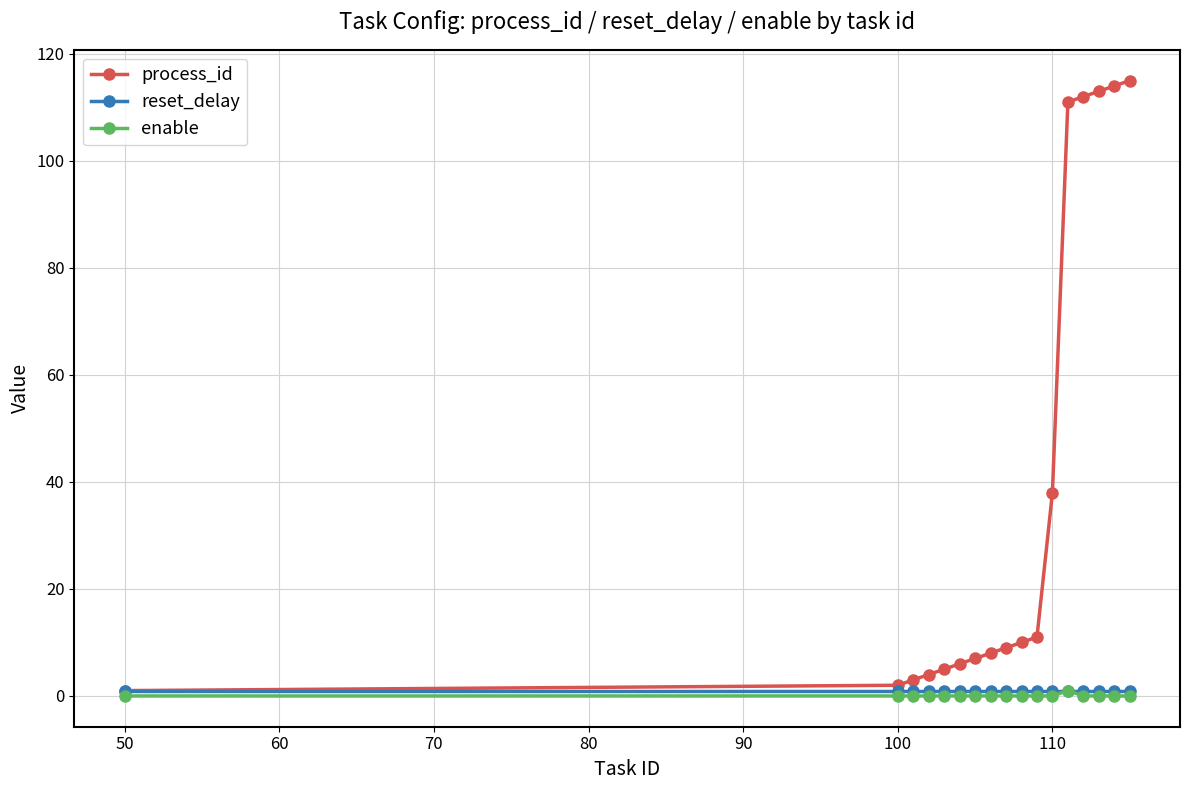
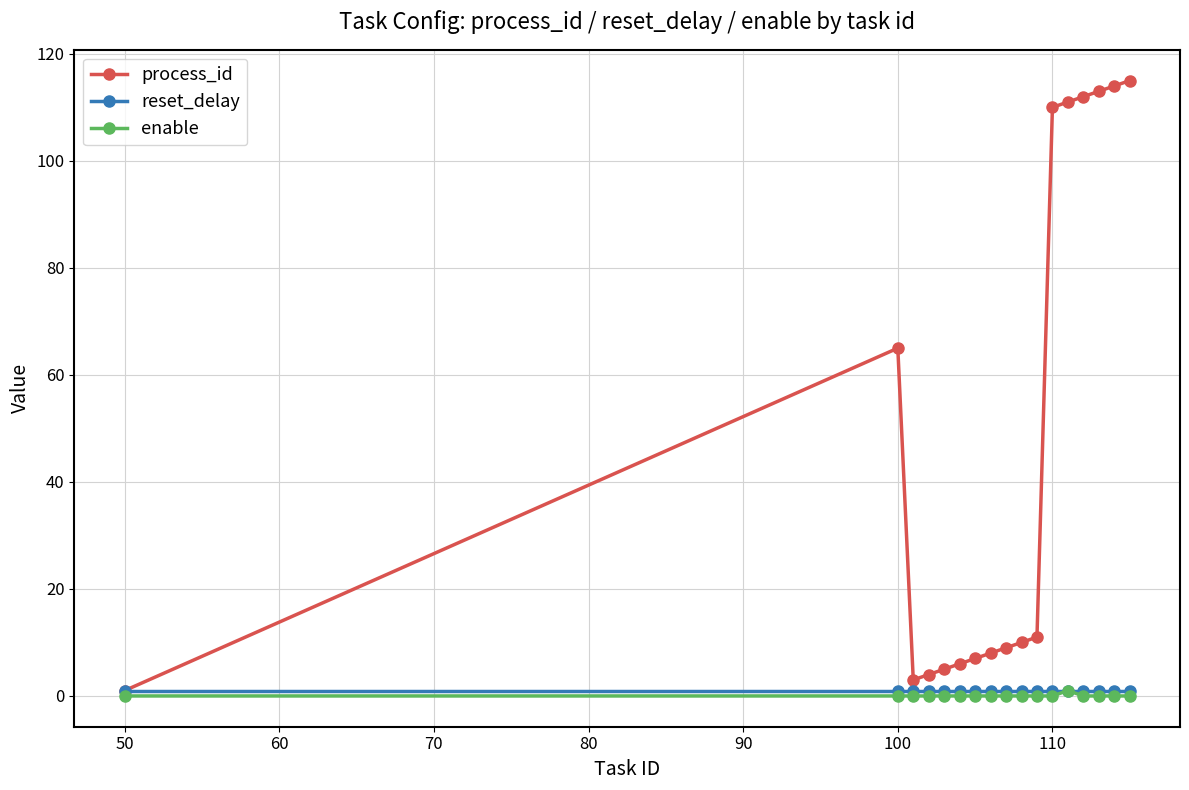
process_id, 100: 2 -> 65
process_id, 110: 38 -> 110
